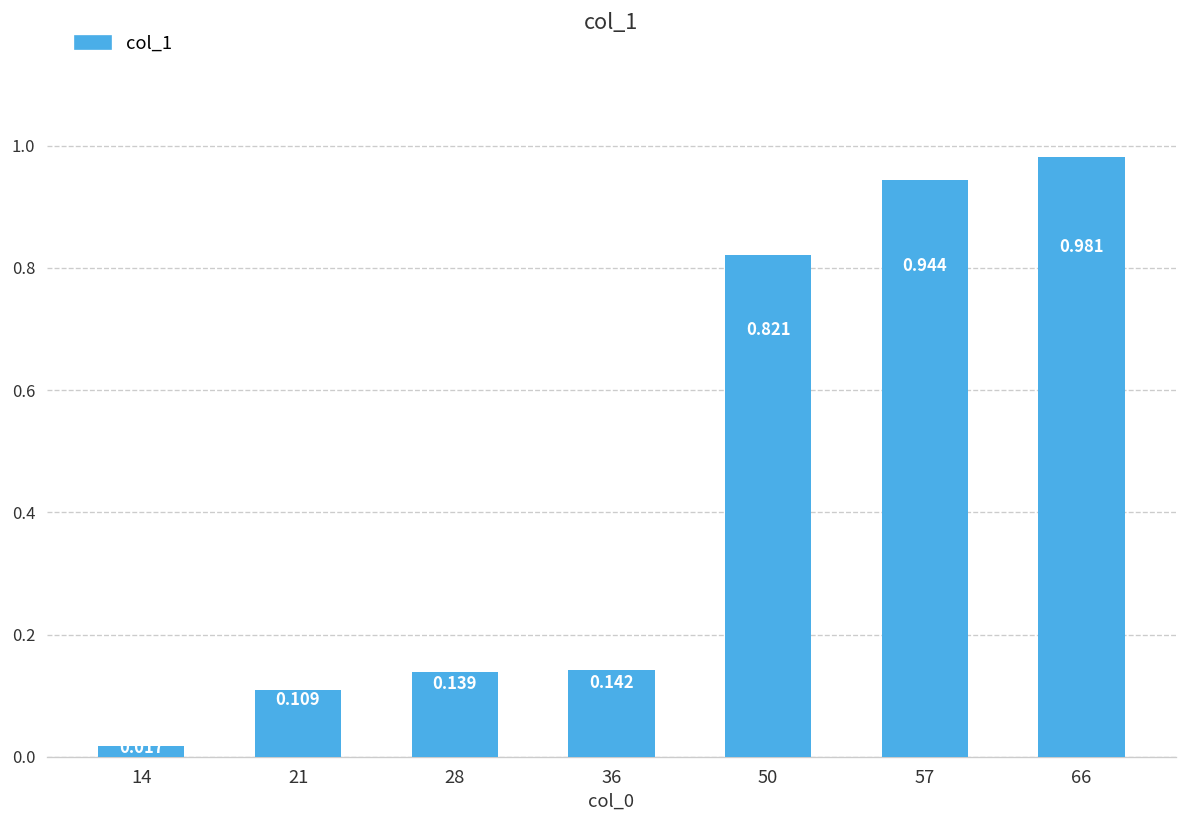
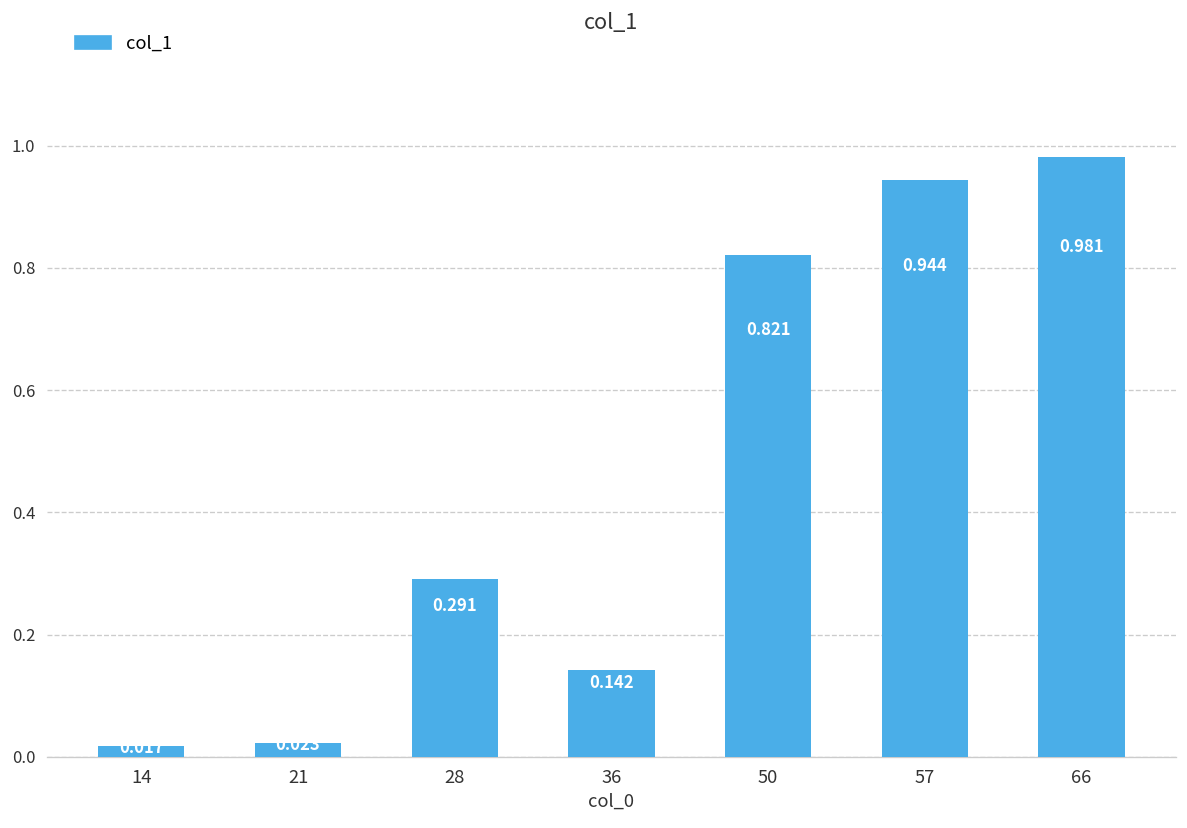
21: 0.109 -> 0.023
28: 0.139 -> 0.291
